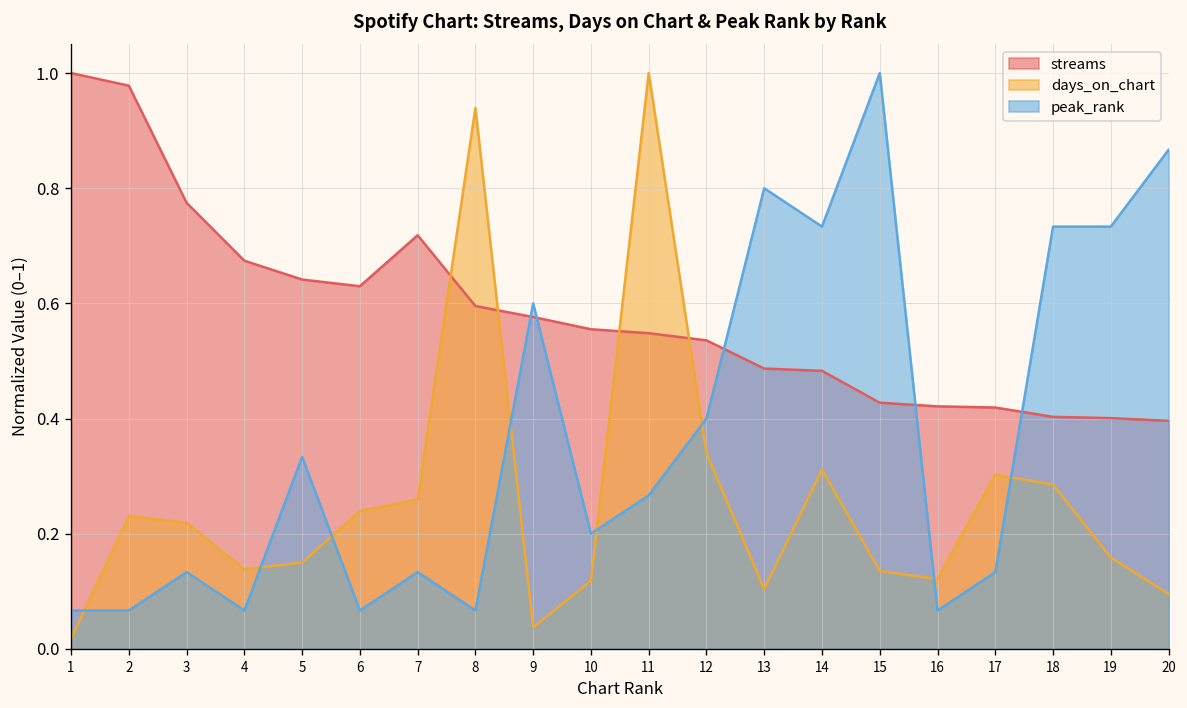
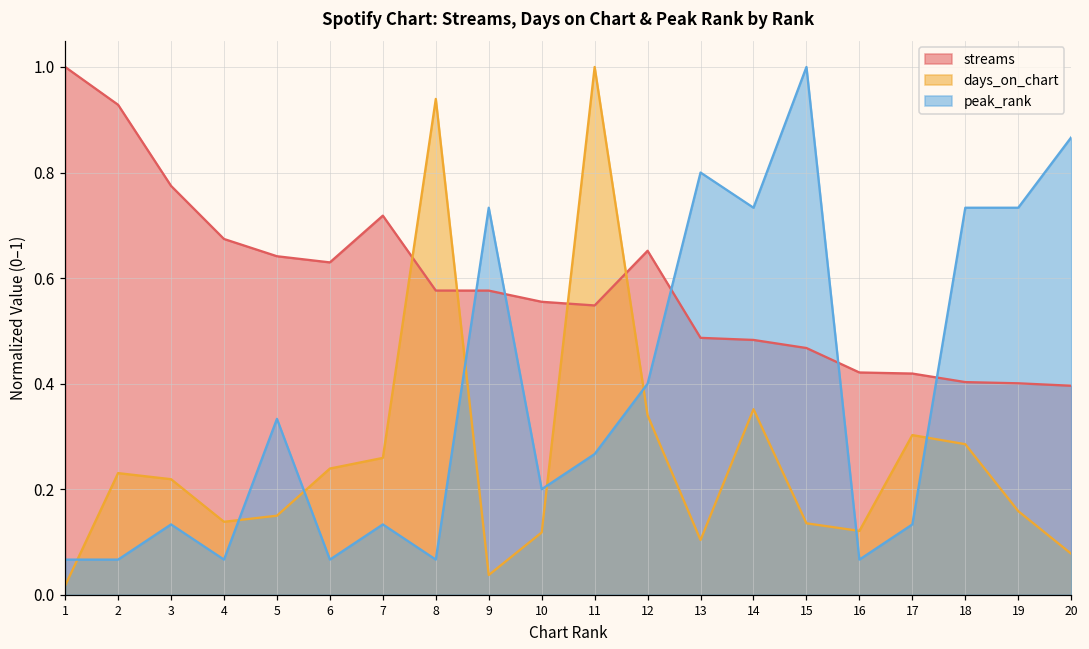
streams, 2: 0.98 -> 0.93
streams, 8: 0.60 -> 0.58
peak_rank, 9: 0.60 -> 0.73
streams, 12: 0.54 -> 0.65
days_on_chart, 14: 0.31 -> 0.35
streams, 15: 0.43 -> 0.47
days_on_chart, 20: 0.10 -> 0.08
